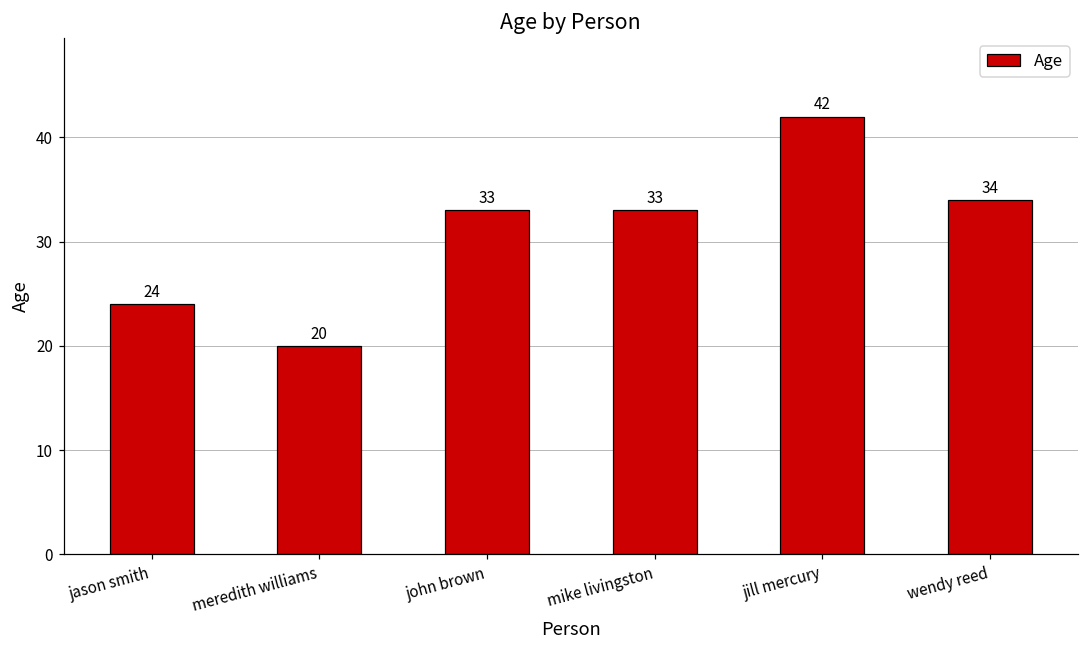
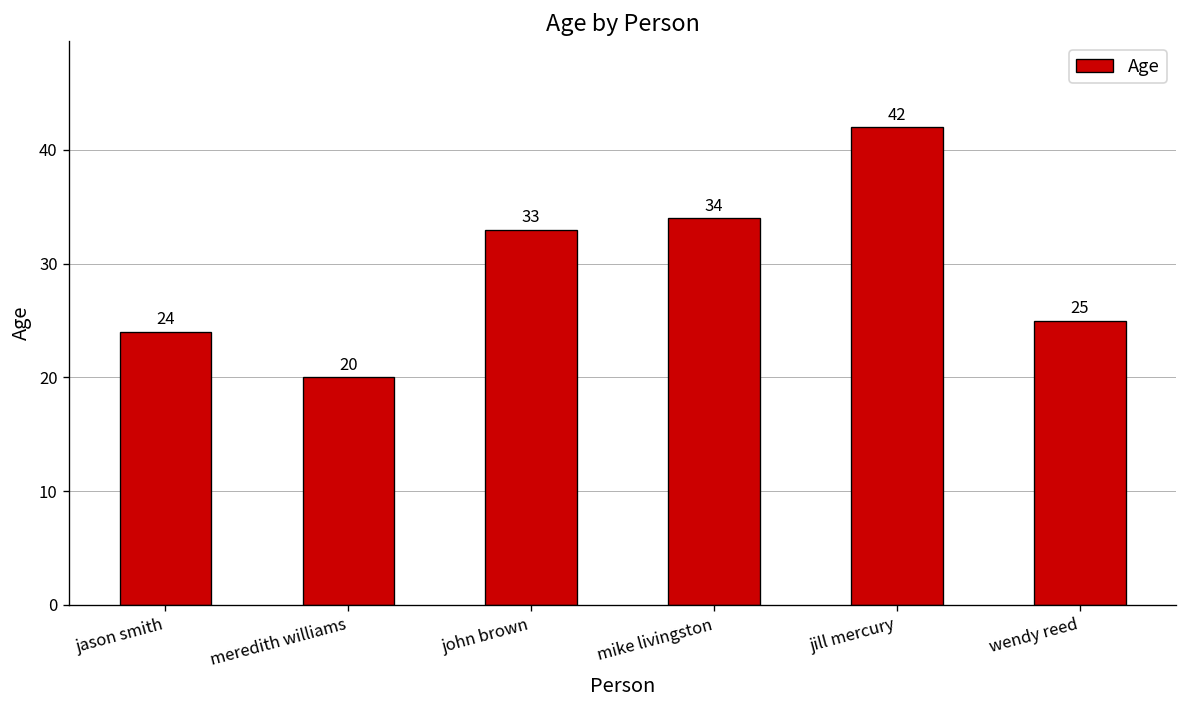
mike livingston: 33 -> 34
wendy reed: 34 -> 25
